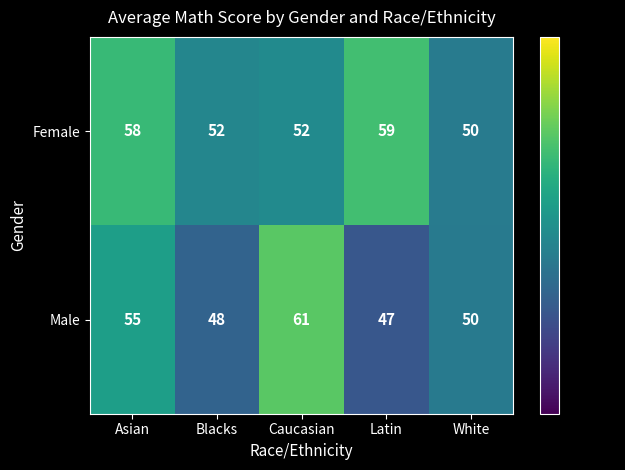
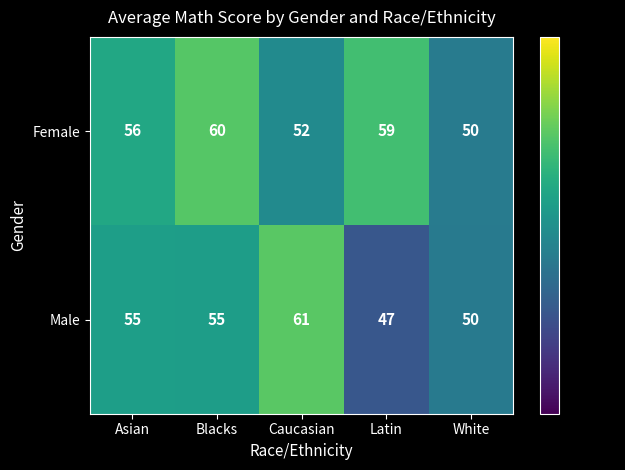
Female, Asian: 58 -> 56
Female, Blacks: 52 -> 60
Male, Blacks: 48 -> 55
